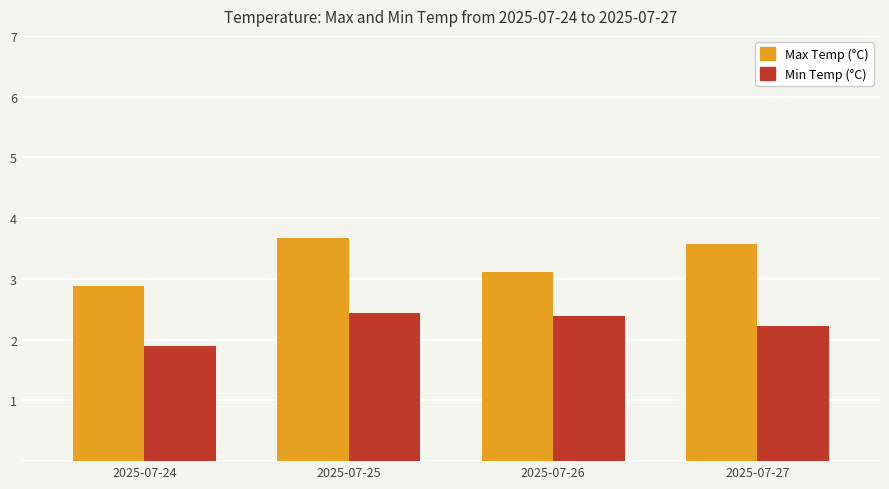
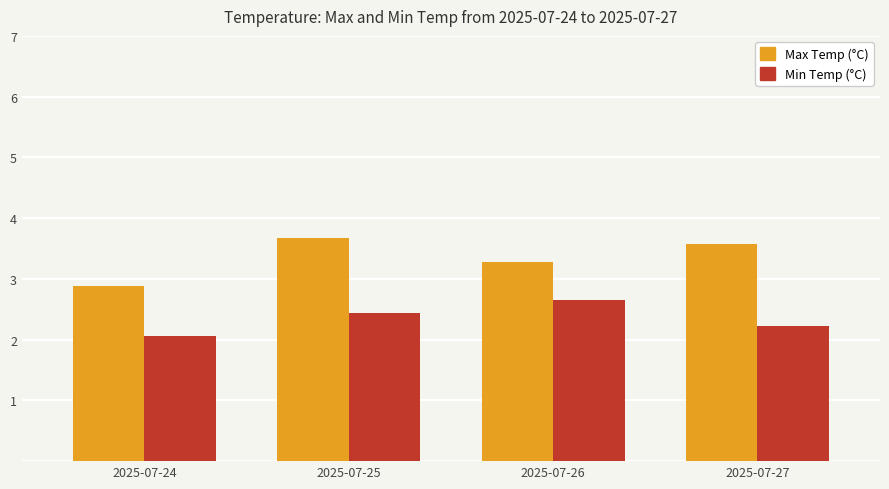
Min Temp (°C), 2025-07-24: 1.9 -> 2.1
Max Temp (°C), 2025-07-26: 3.1 -> 3.3
Min Temp (°C), 2025-07-26: 2.4 -> 2.7
